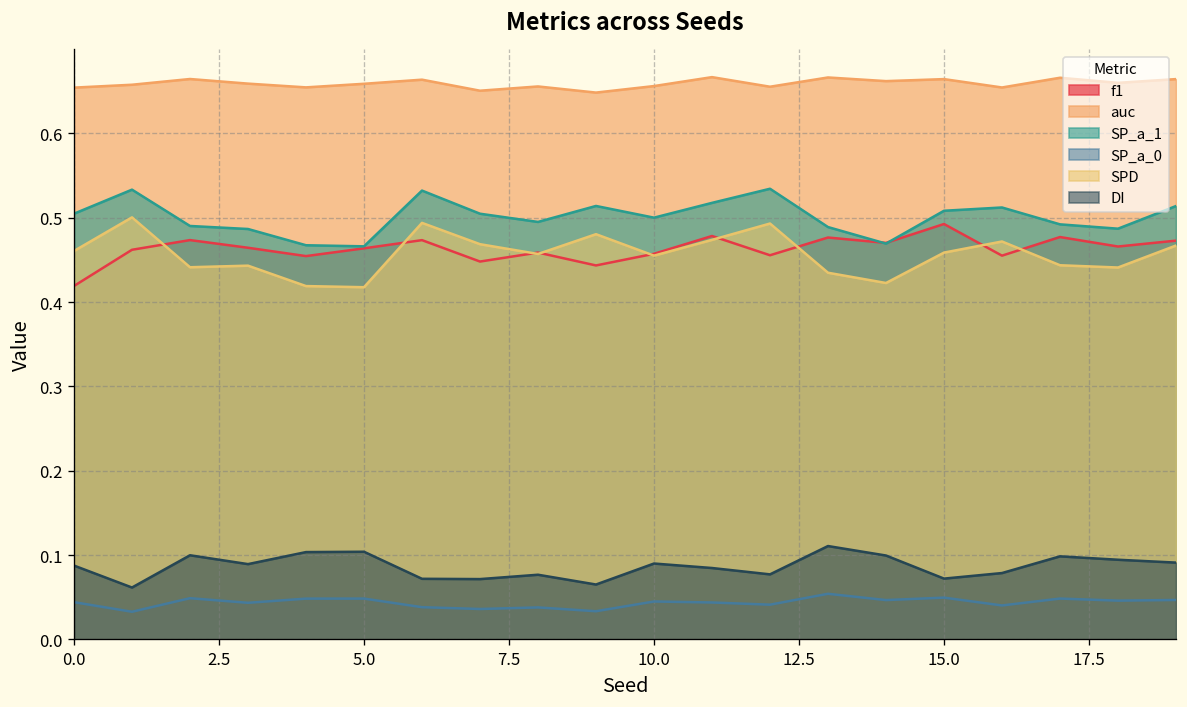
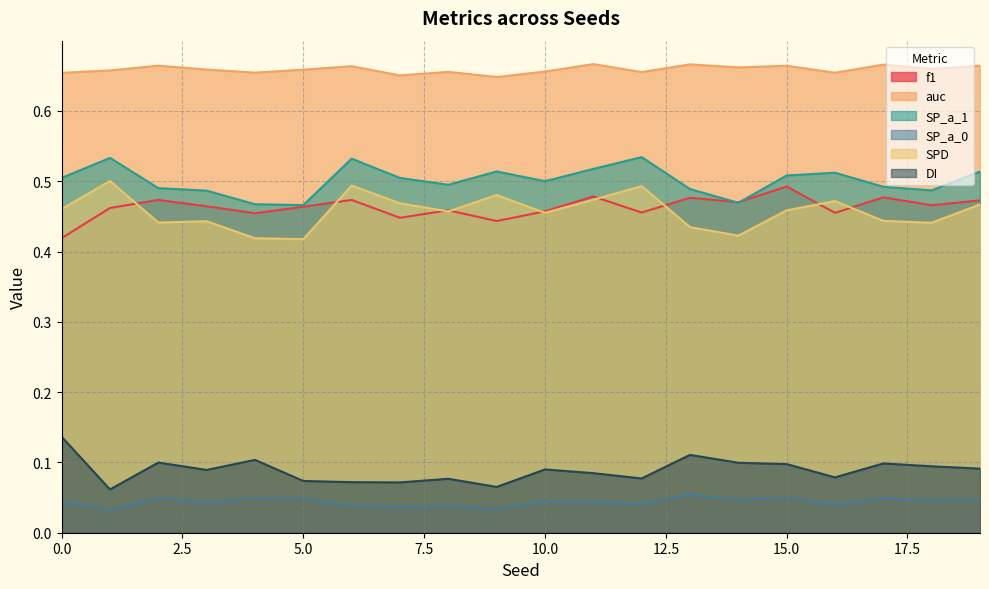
DI, 0.0: 0.09 -> 0.14
DI, 5.0: 0.10 -> 0.07
DI, 15.0: 0.07 -> 0.10
